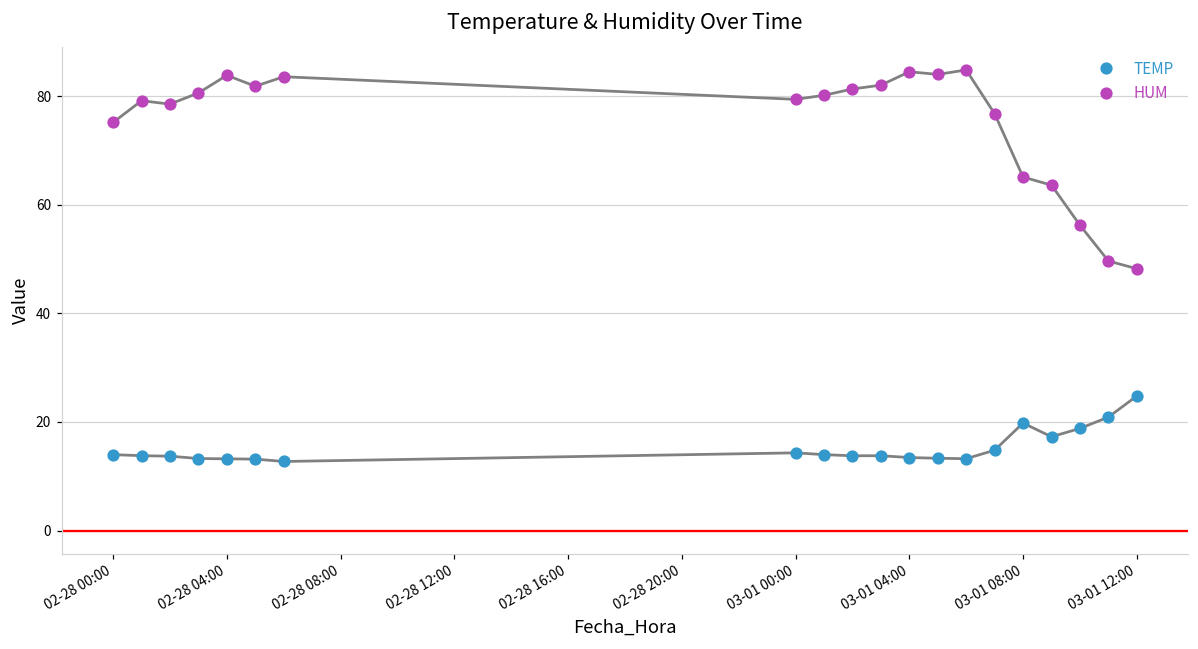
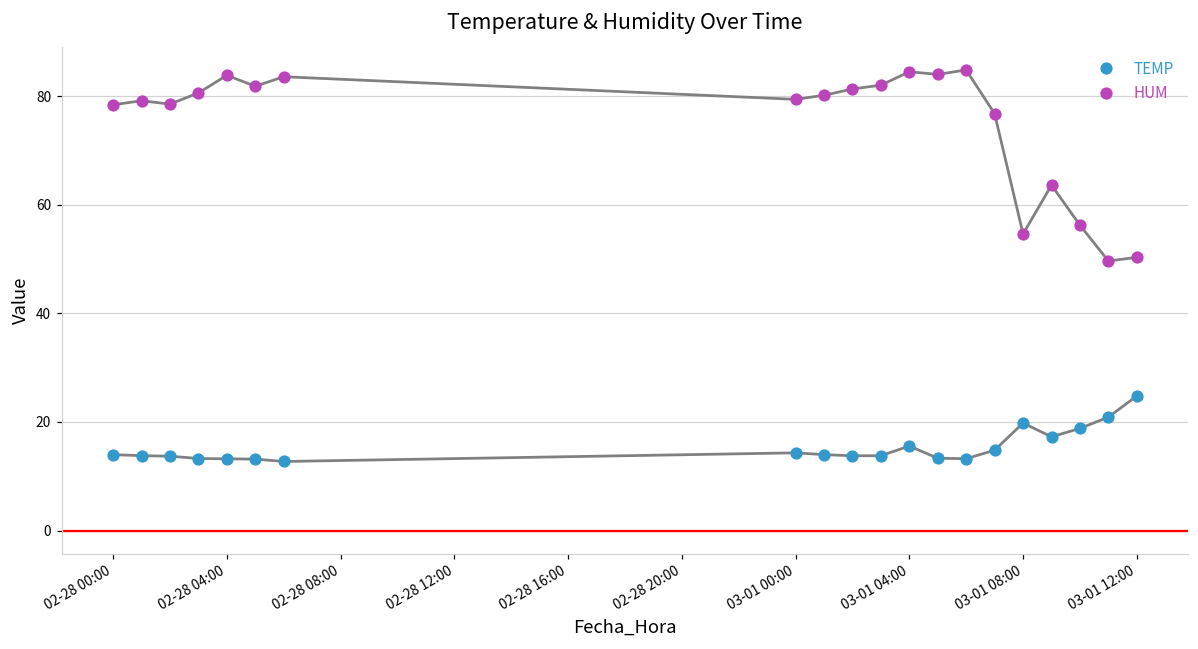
HUM, 02-28 00:00: 75 -> 78
TEMP, 03-01 04:00: 13 -> 16
HUM, 03-01 08:00: 65 -> 55
HUM, 03-01 12:00: 48 -> 50
